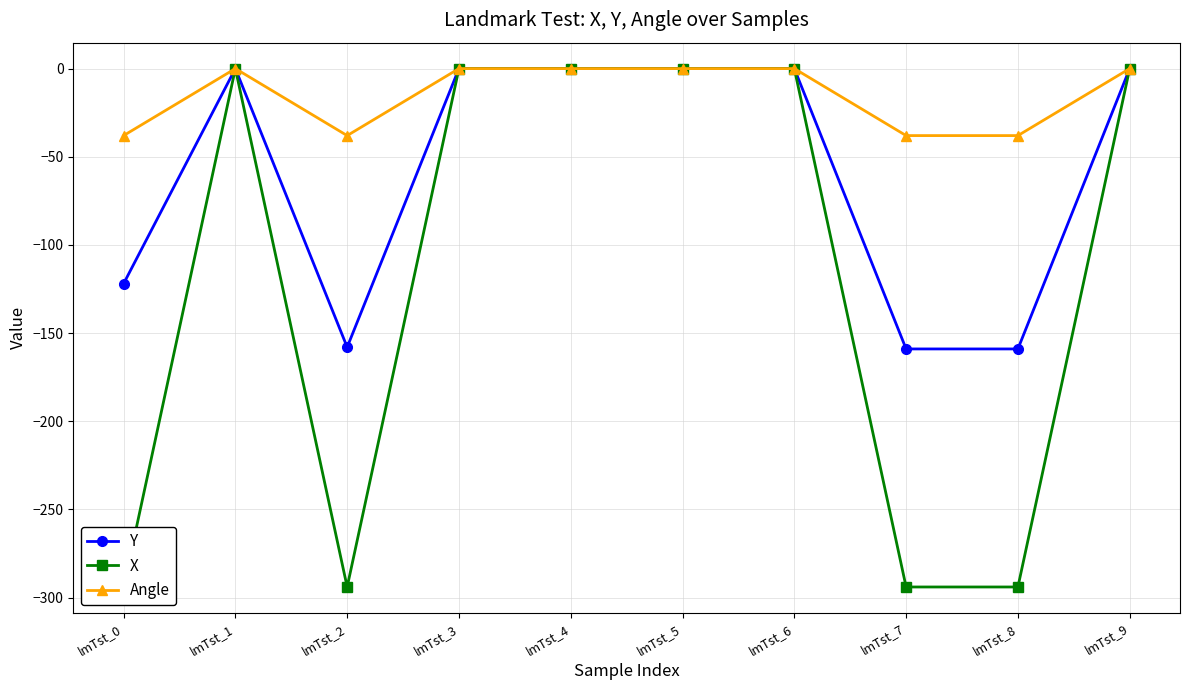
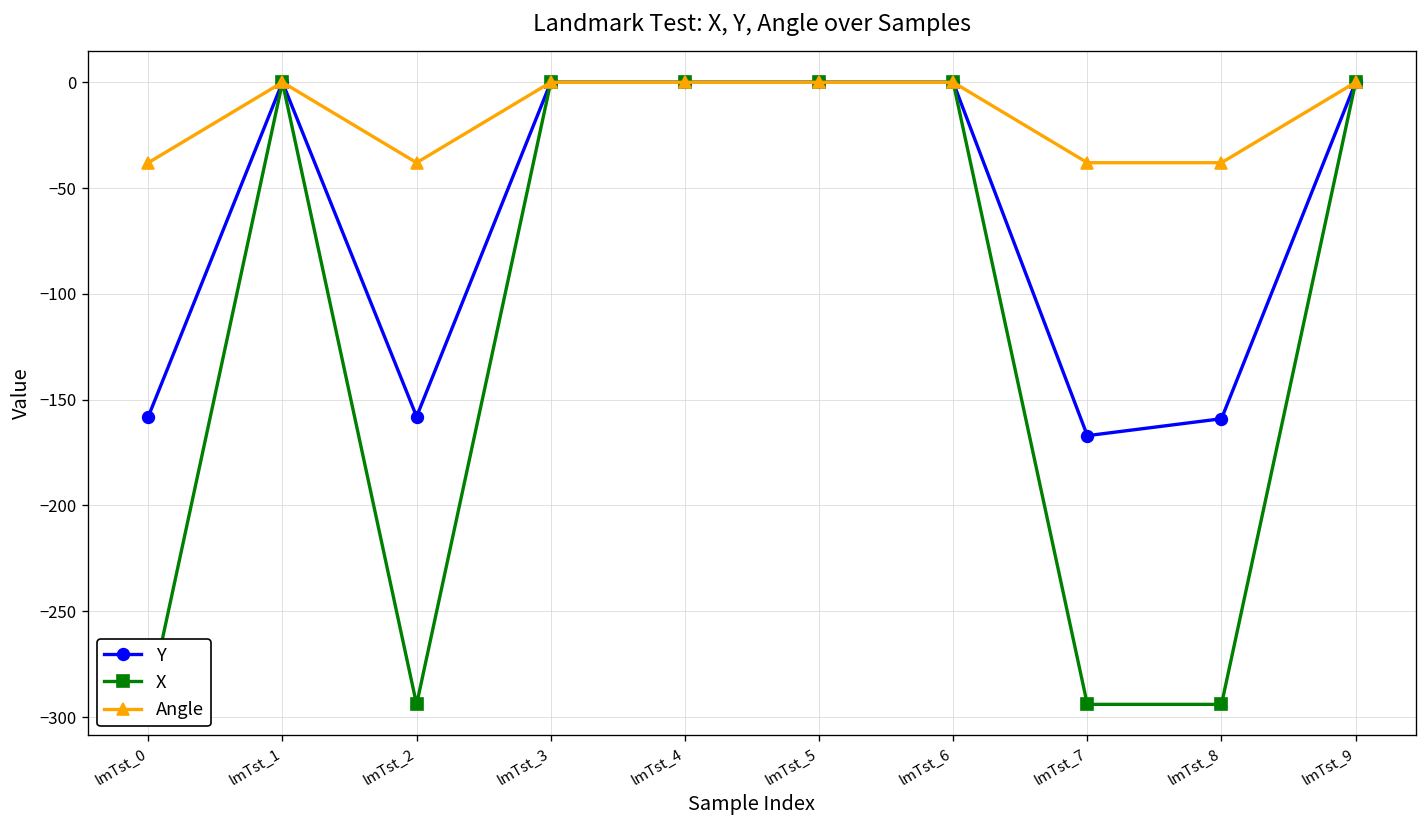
Y, lmTst_0: -122 -> -158
Y, lmTst_7: -159 -> -167
